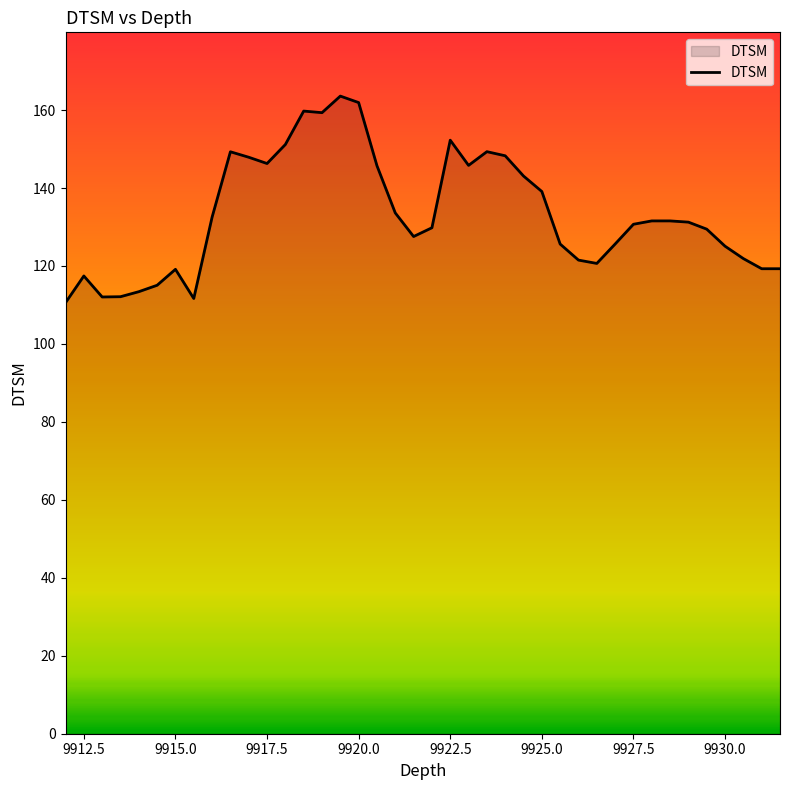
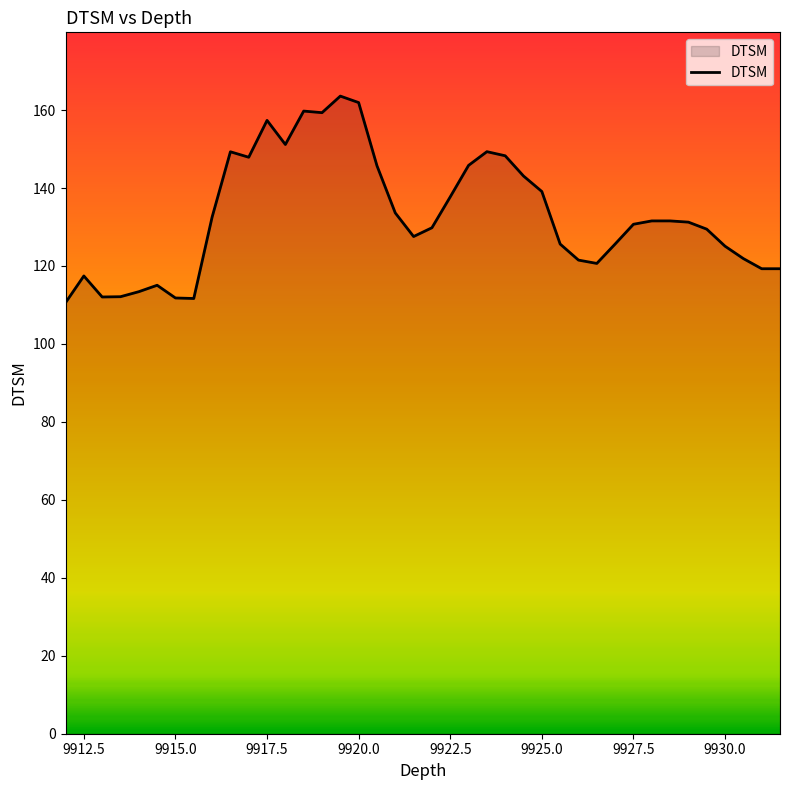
9915.0: 119 -> 112
9917.5: 146 -> 157
9922.5: 152 -> 138
